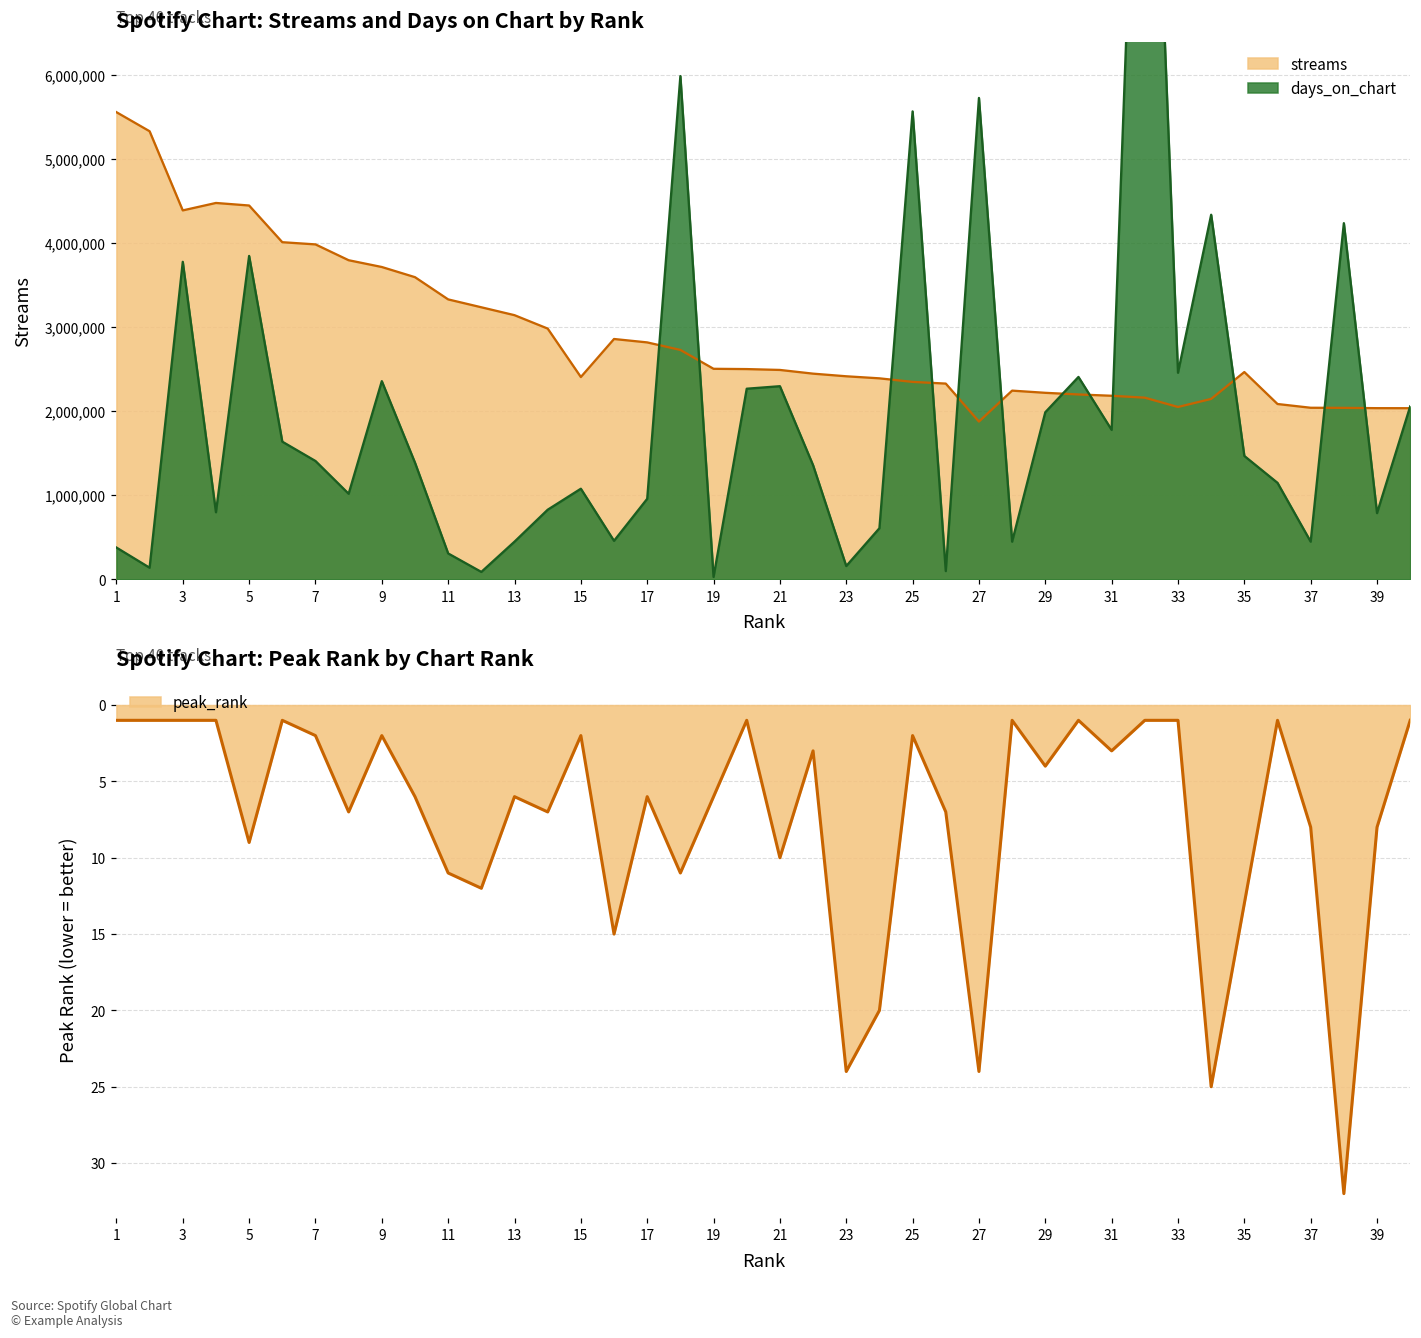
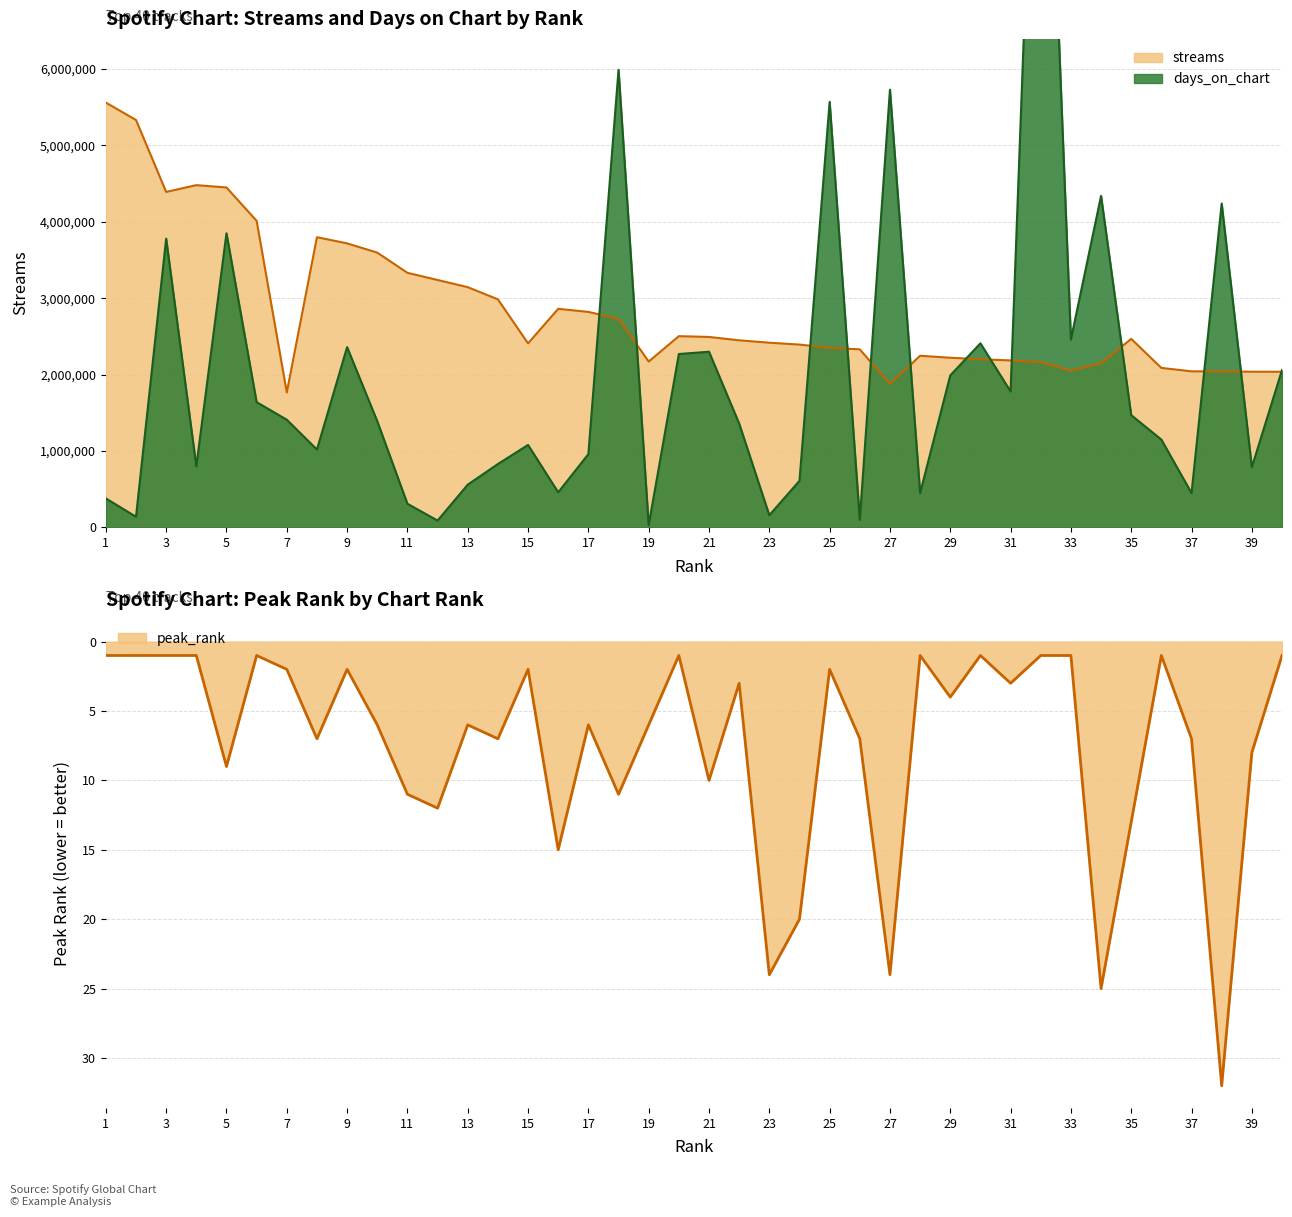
Spotify Chart: Streams and Days on Chart by Rank, streams, 7: 4,000,000 -> 1,800,000
Spotify Chart: Streams and Days on Chart by Rank, days_on_chart, 13: 500,000 -> 600,000
Spotify Chart: Streams and Days on Chart by Rank, streams, 19: 2,500,000 -> 2,200,000
Spotify Chart: Peak Rank by Chart Rank, 37: 8 -> 7
